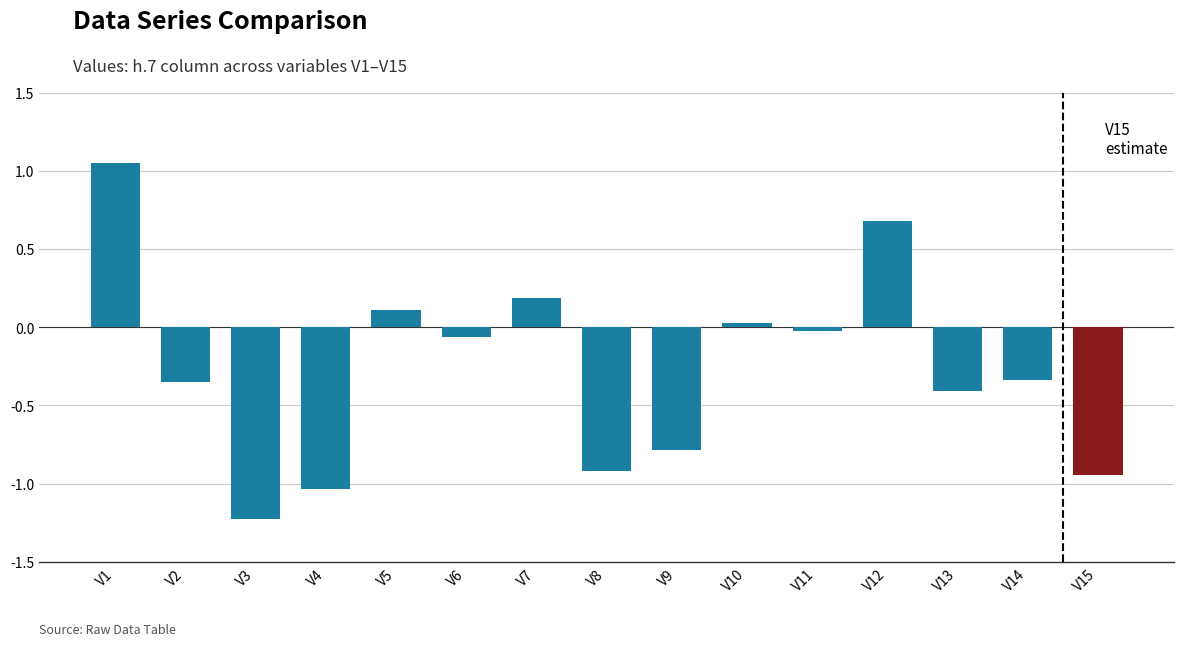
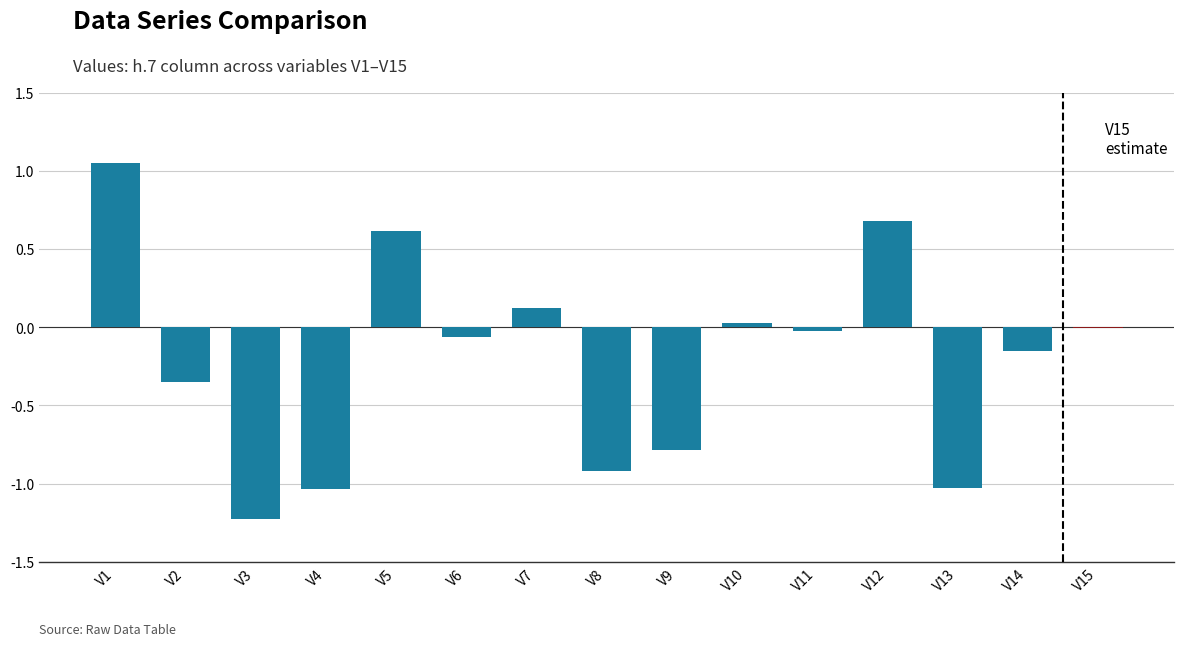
V5: 0.11 -> 0.61
V7: 0.19 -> 0.12
V13: -0.41 -> -1.03
V14: -0.33 -> -0.15
V15: -0.95 -> -0.01
